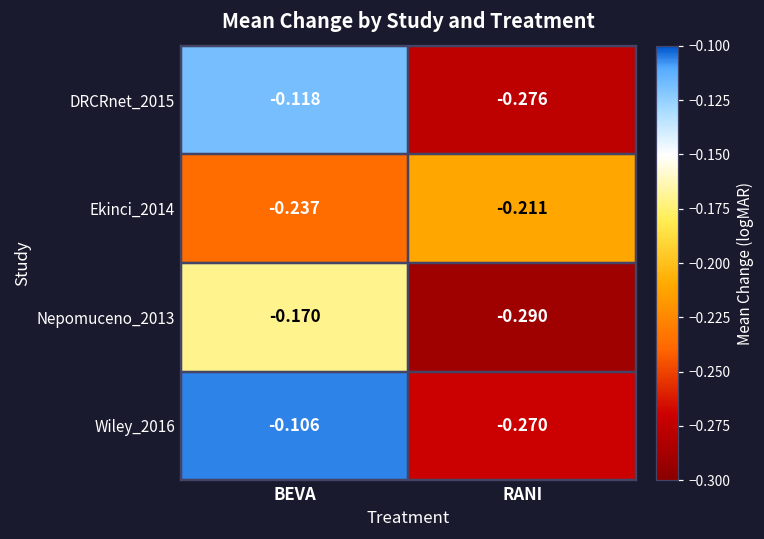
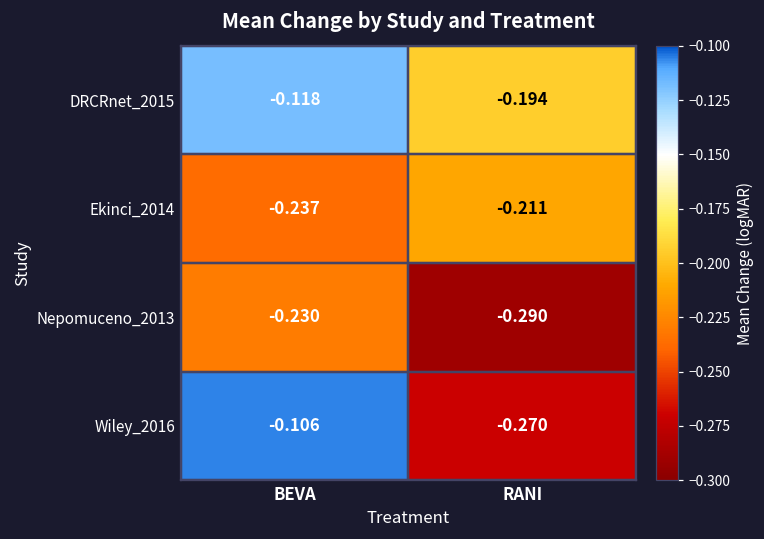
DRCRnet_2015, RANI: -0.276 -> -0.194
Nepomuceno_2013, BEVA: -0.170 -> -0.230
